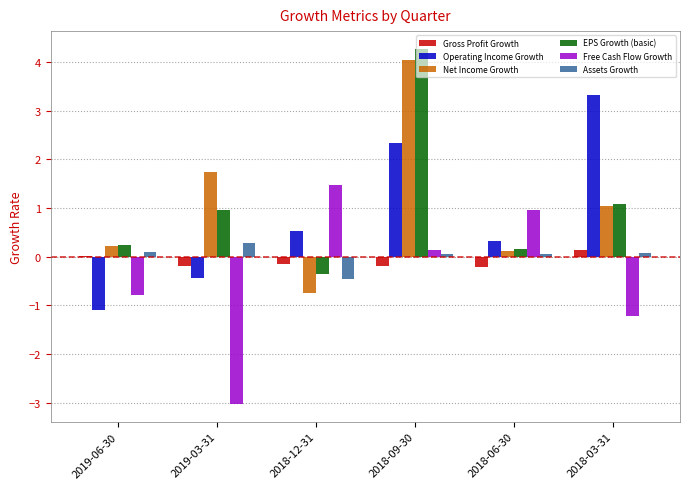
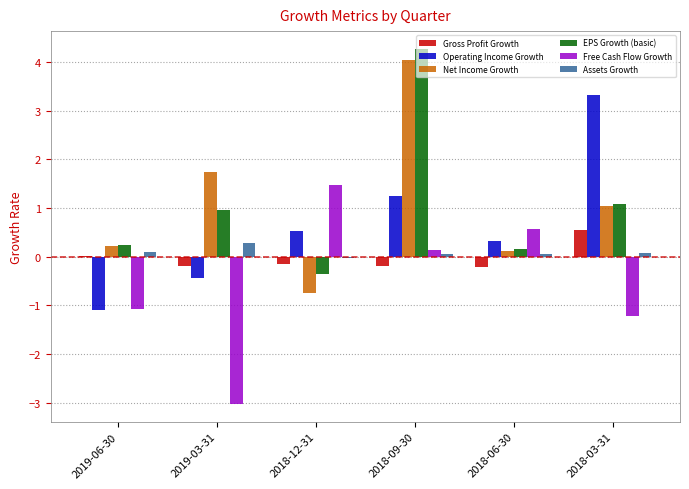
Free Cash Flow Growth, 2019-06-30: -0.8 -> -1.1
Assets Growth, 2018-12-31: -0.5 -> 0.0
Operating Income Growth, 2018-09-30: 2.3 -> 1.3
Free Cash Flow Growth, 2018-06-30: 1.0 -> 0.6
Gross Profit Growth, 2018-03-31: 0.1 -> 0.5
